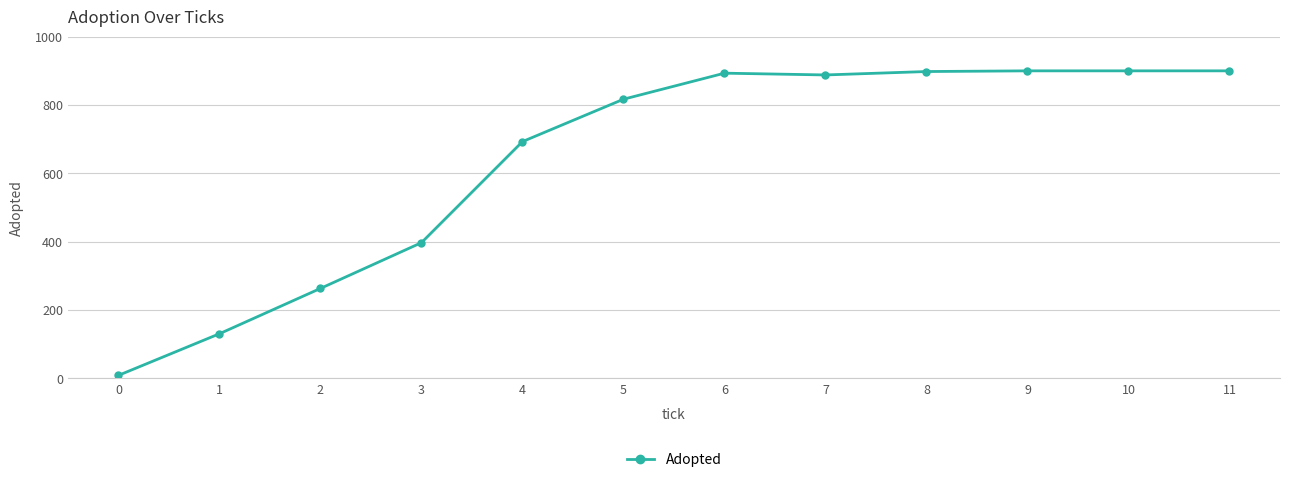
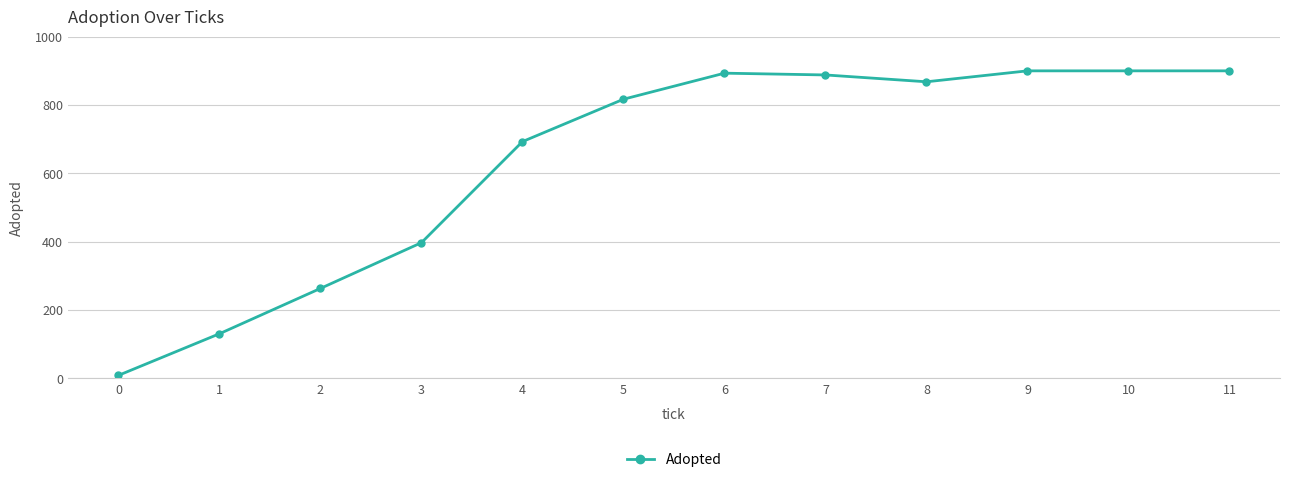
8: 900 -> 870
